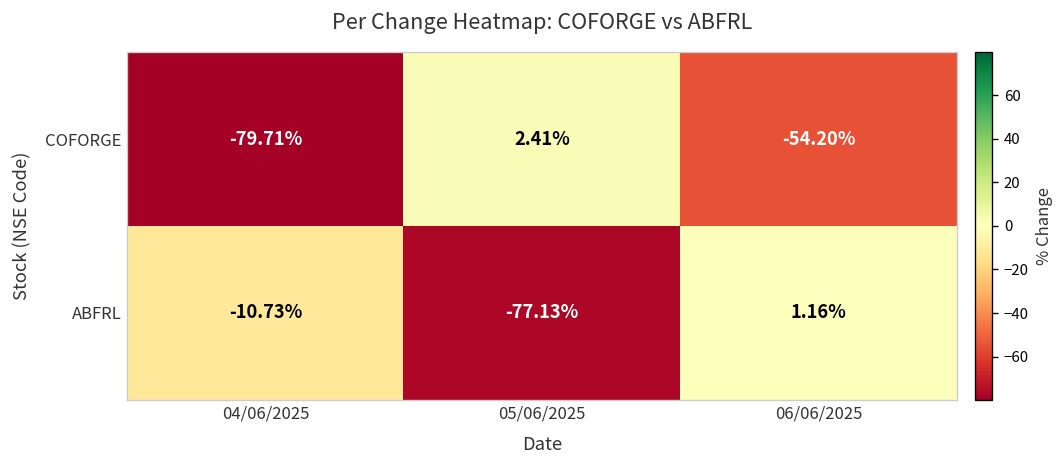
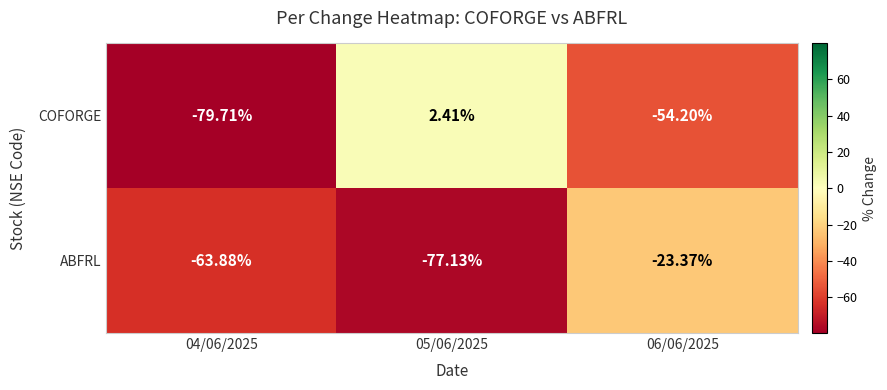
ABFRL, 04/06/2025: -10.73% -> -63.88%
ABFRL, 06/06/2025: 1.16% -> -23.37%
